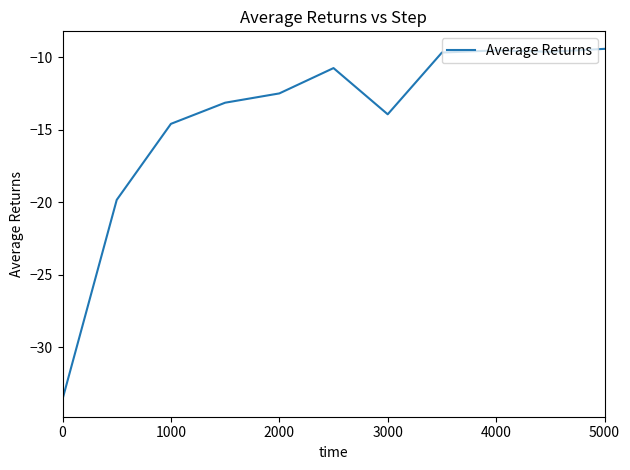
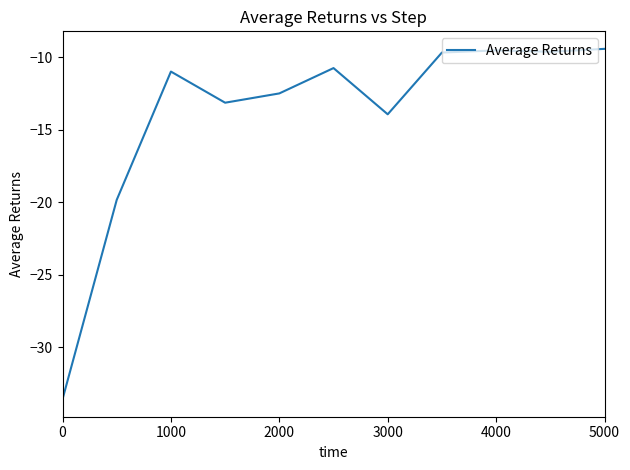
1000: -14.6 -> -11.0
